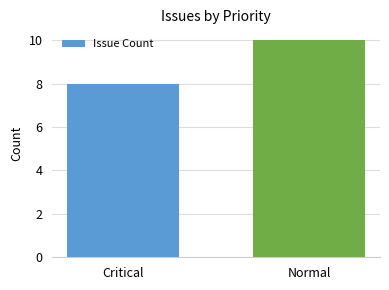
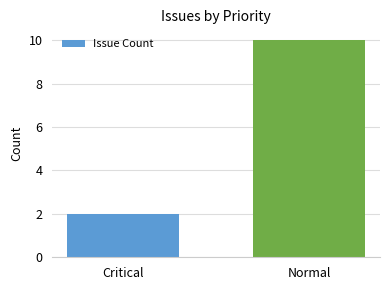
Critical: 8 -> 2
